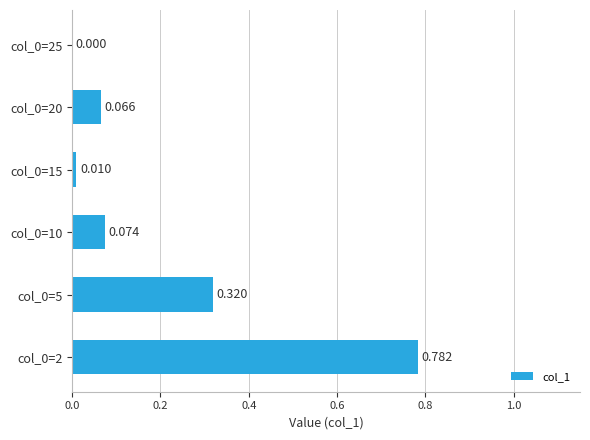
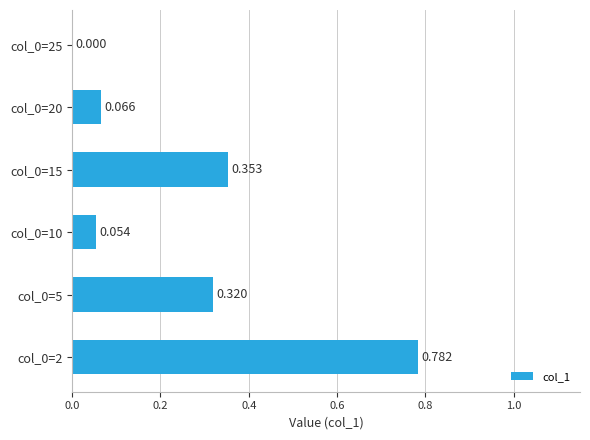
col_0=15: 0.010 -> 0.353
col_0=10: 0.074 -> 0.054
